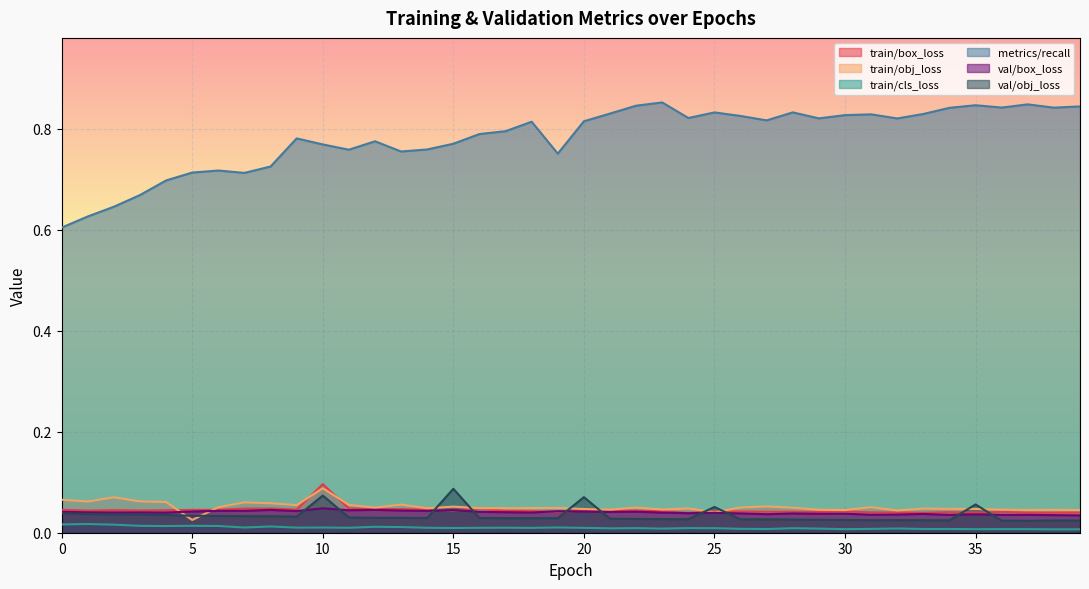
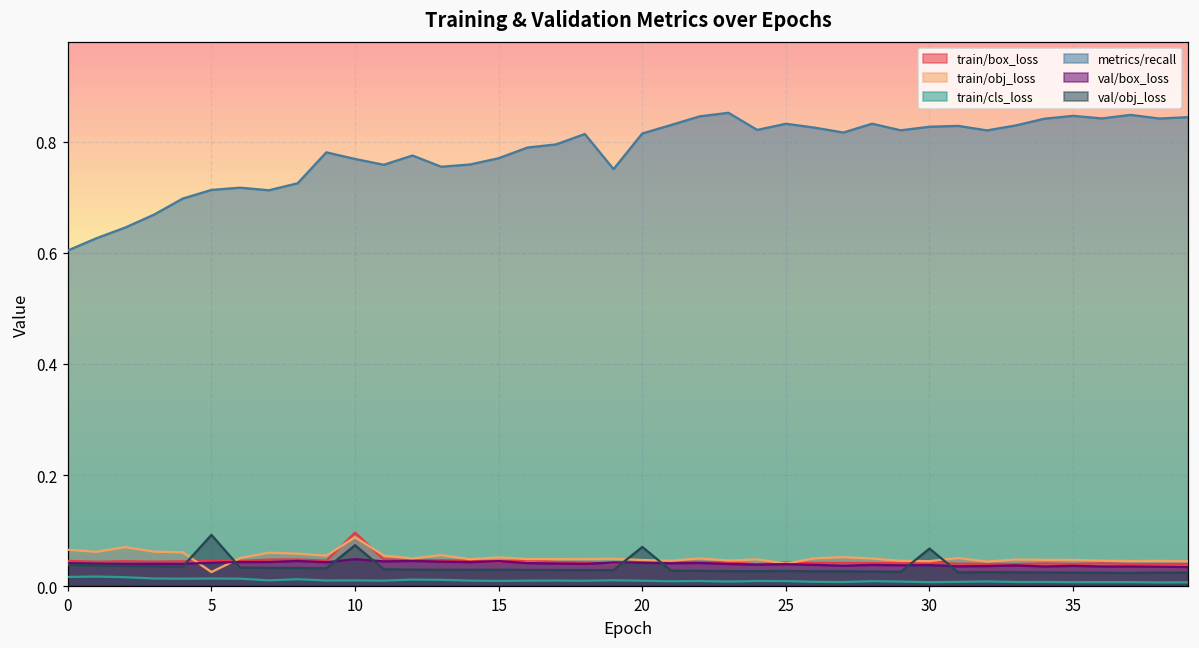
val/obj_loss, 5: 0.03 -> 0.09
val/obj_loss, 15: 0.09 -> 0.03
val/obj_loss, 25: 0.05 -> 0.03
val/obj_loss, 30: 0.03 -> 0.07
val/obj_loss, 35: 0.06 -> 0.02
